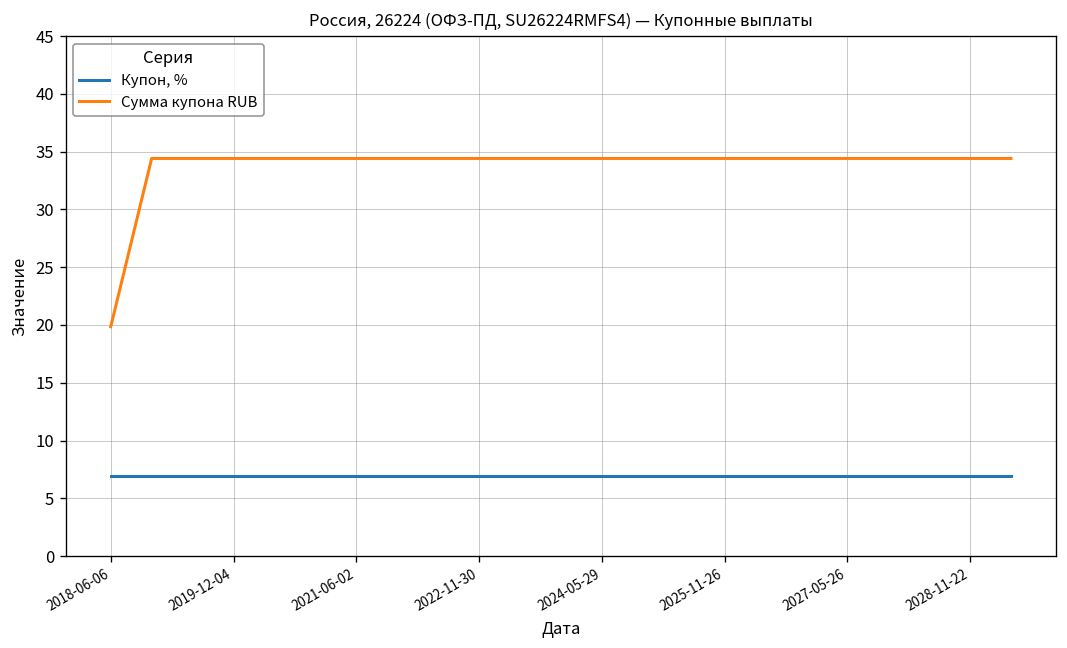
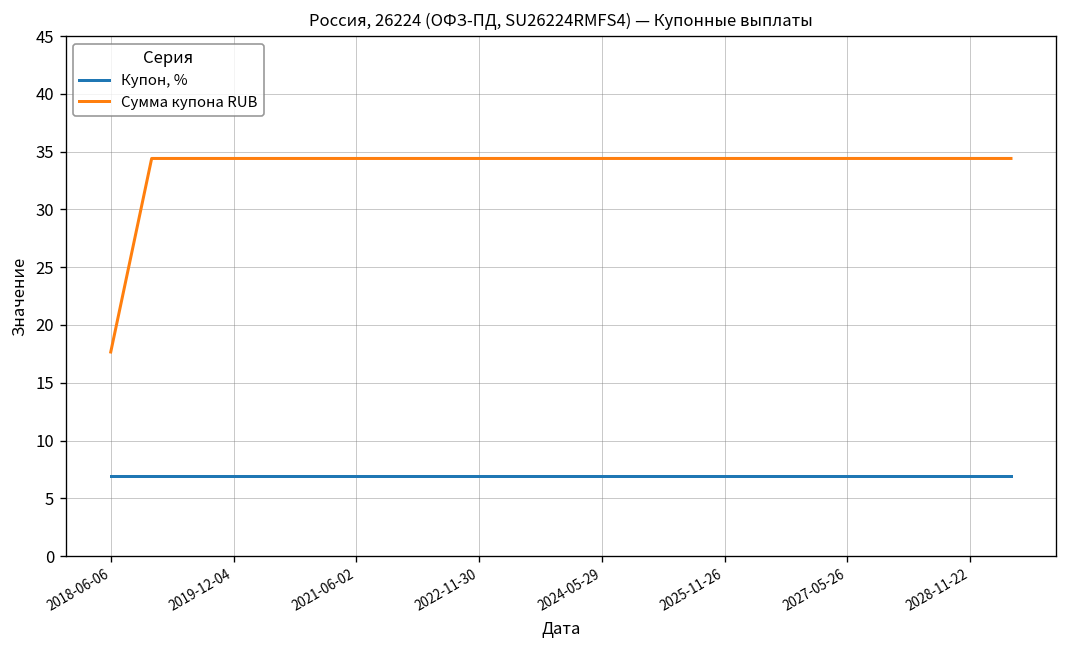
Сумма купона RUB, 2018-06-06: 20 -> 18
